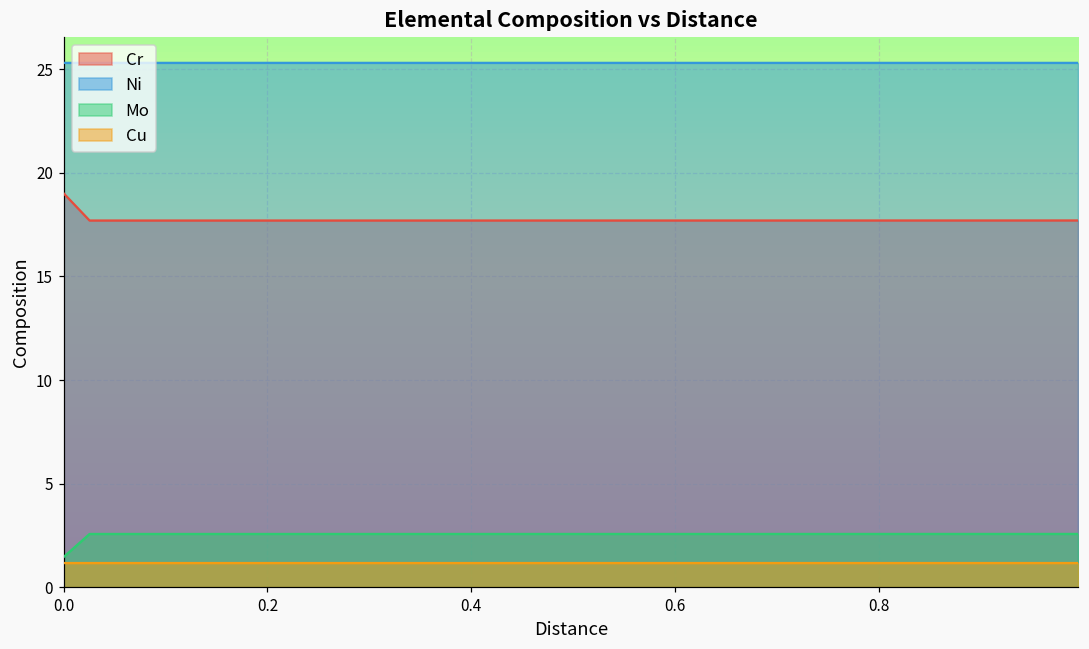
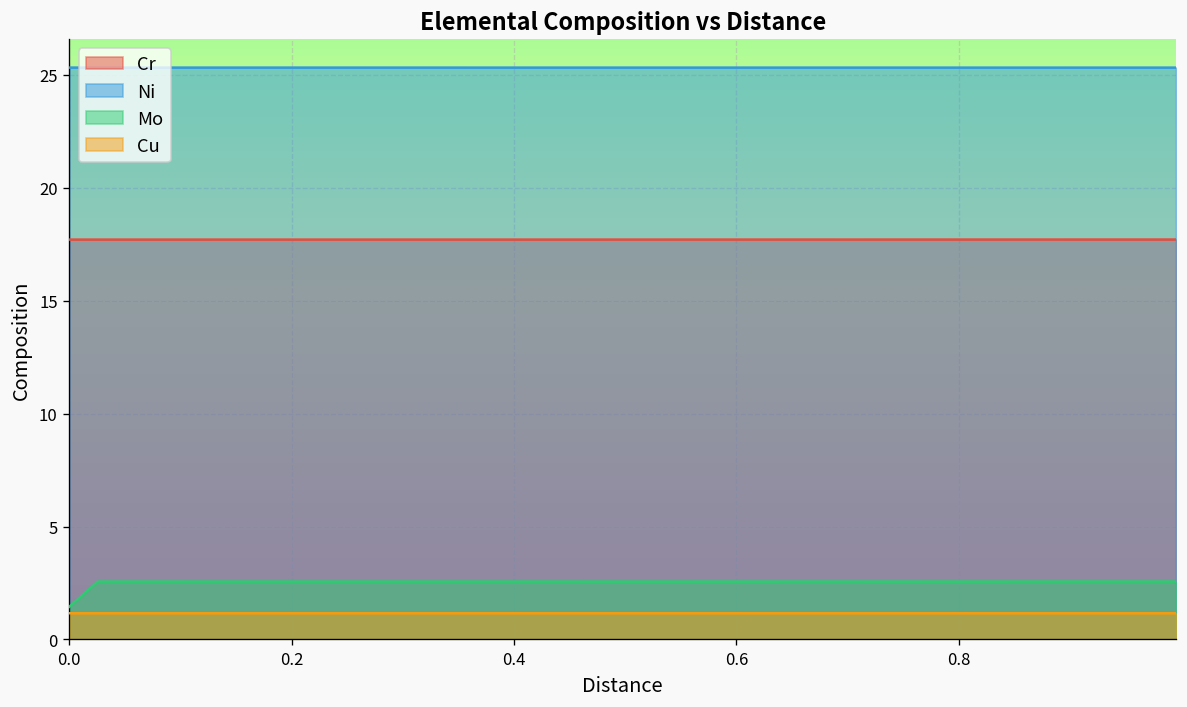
Cr, 0.0: 19.0 -> 17.7
